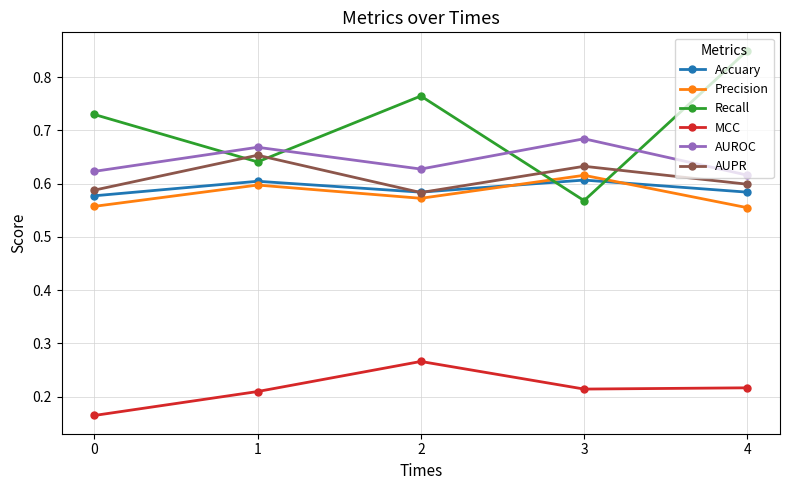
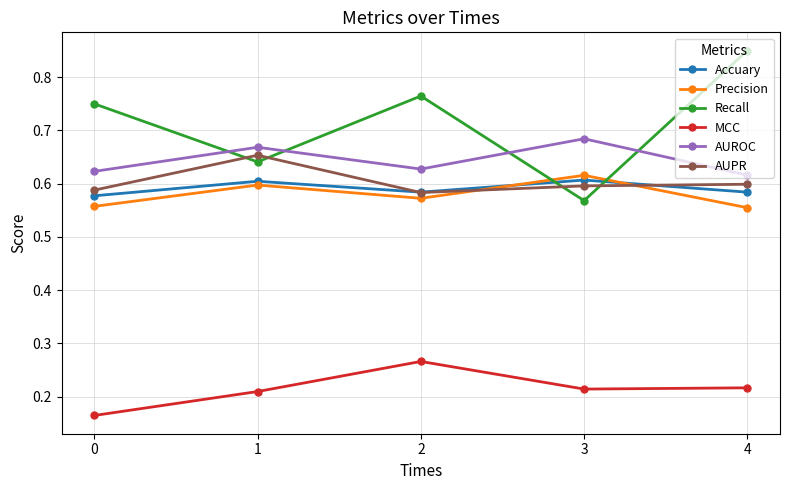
Recall, 0: 0.73 -> 0.75
AUPR, 3: 0.63 -> 0.60
